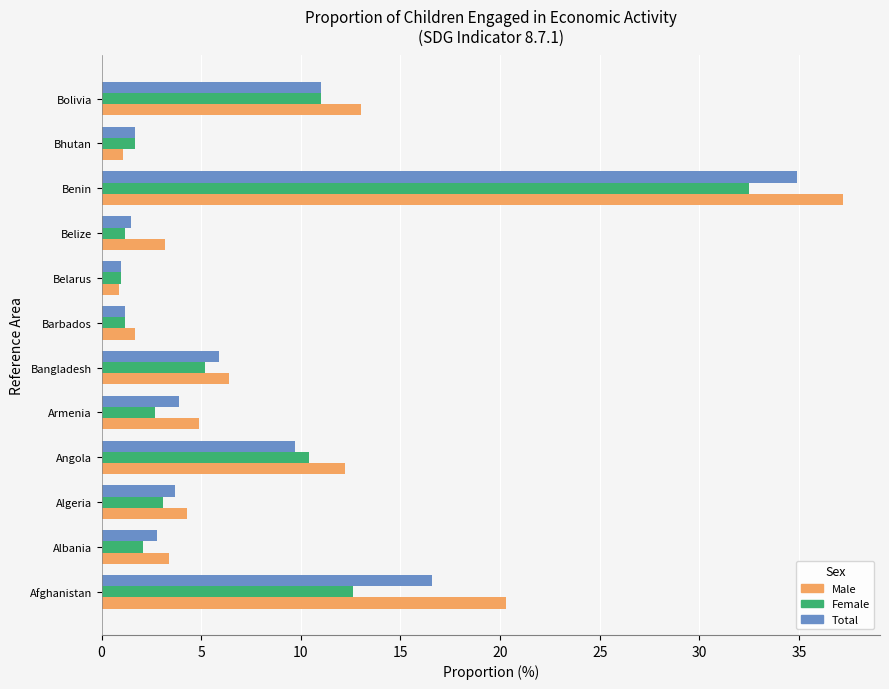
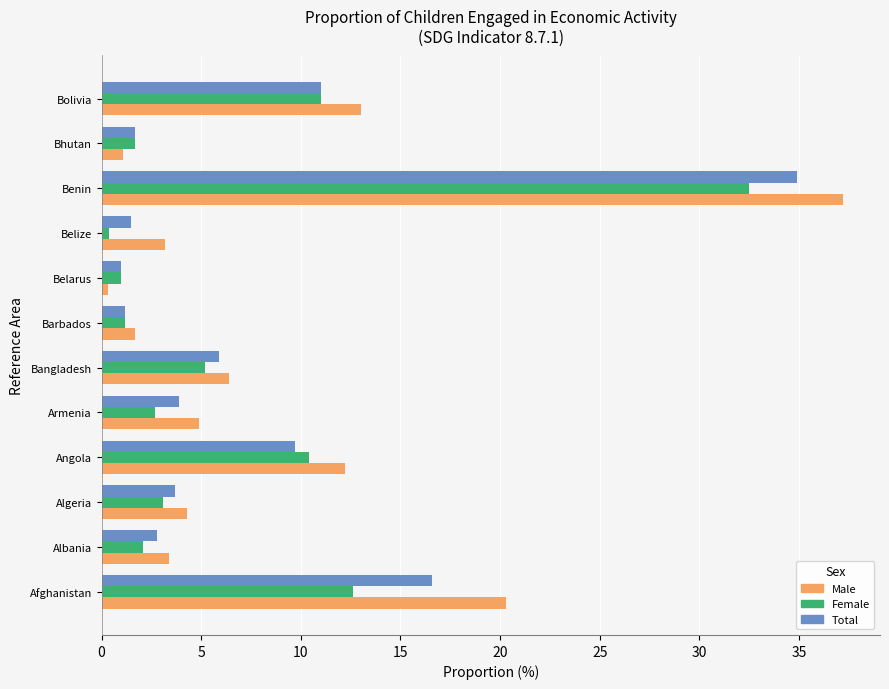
Female, Belize: 1.2 -> 0.4
Male, Belarus: 0.9 -> 0.3
